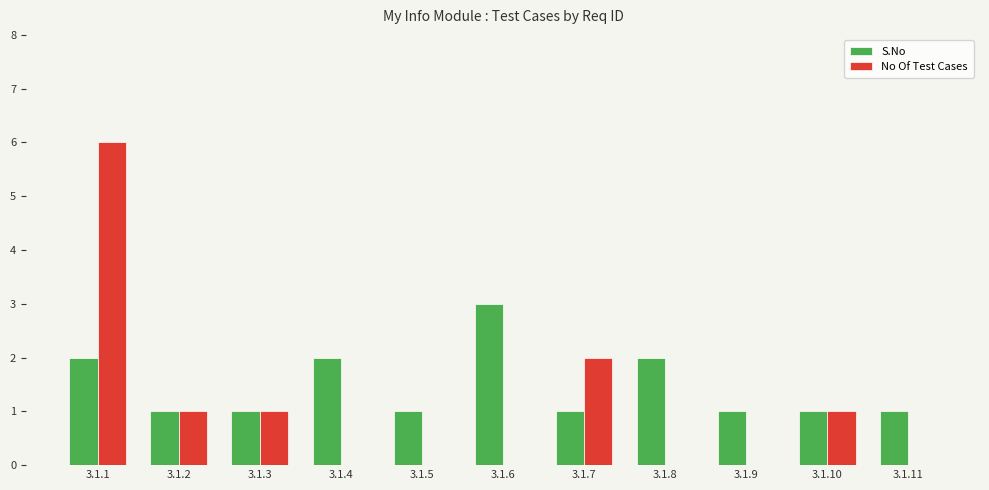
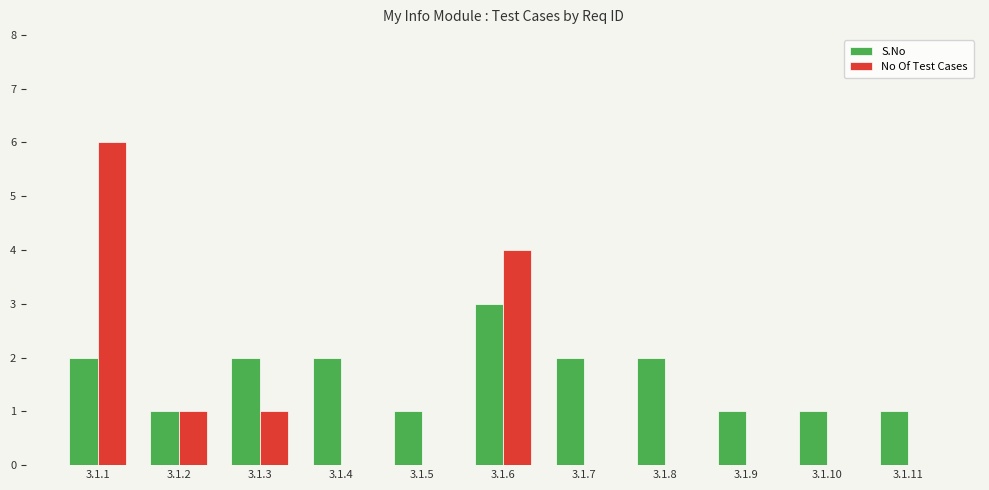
S.No, 3.1.3: 1 -> 2
No Of Test Cases, 3.1.6: 0 -> 4
S.No, 3.1.7: 1 -> 2
No Of Test Cases, 3.1.7: 2 -> 0
No Of Test Cases, 3.1.10: 1 -> 0
